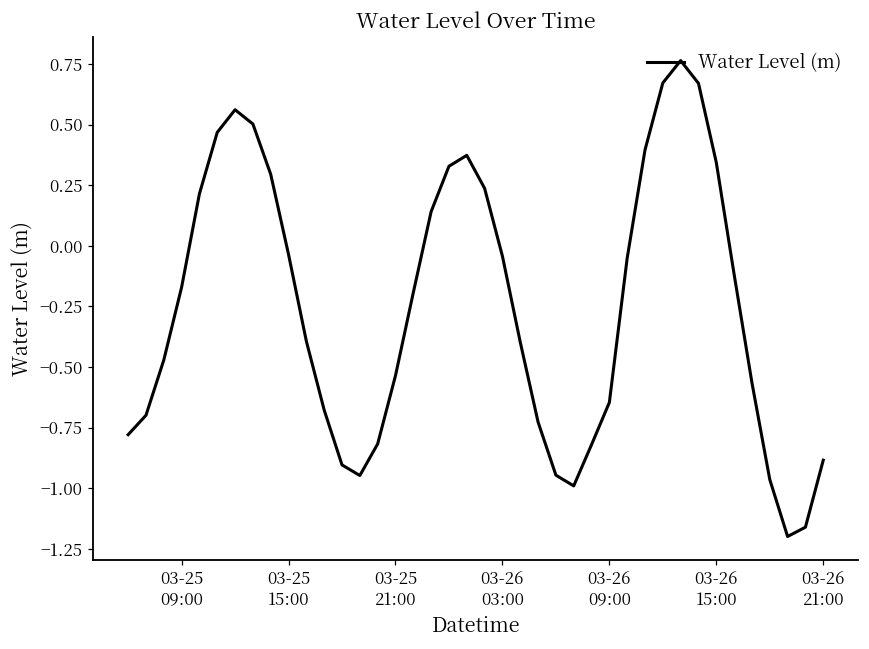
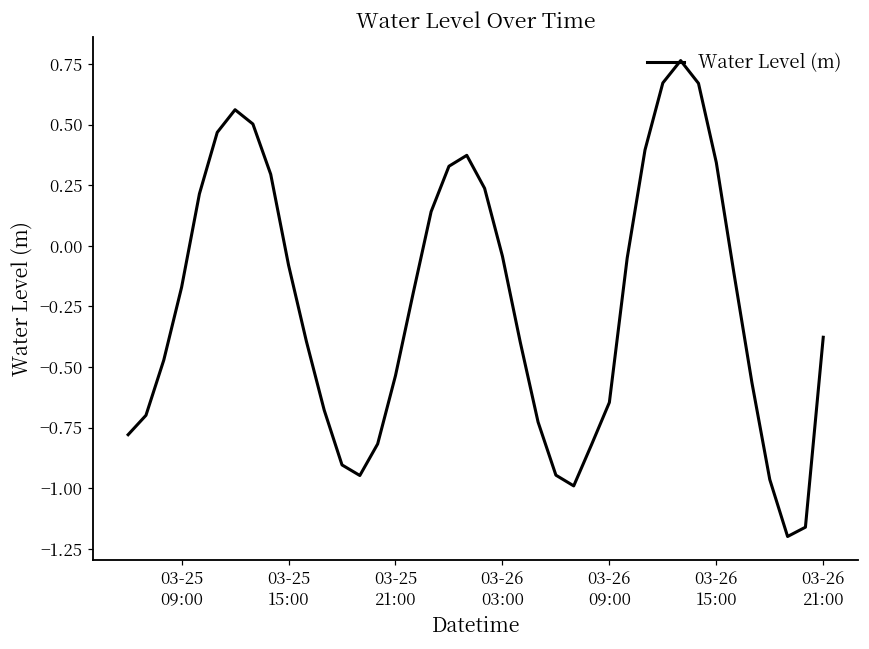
03-25 15:00: -0.04 -> -0.08
03-26 21:00: -0.88 -> -0.38
